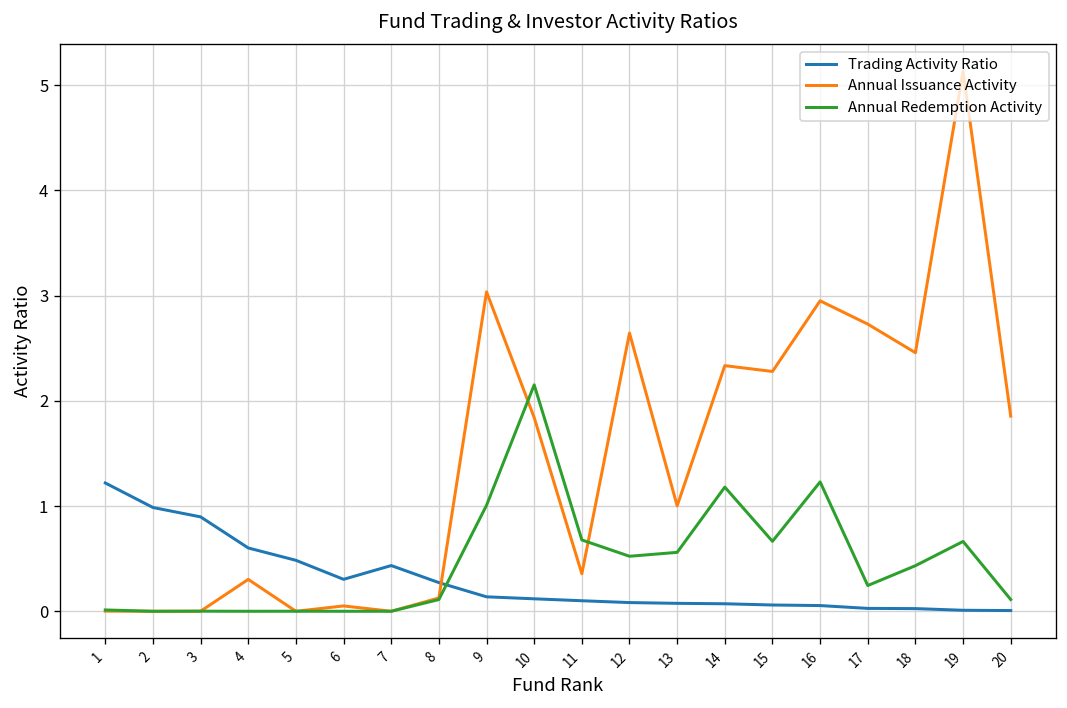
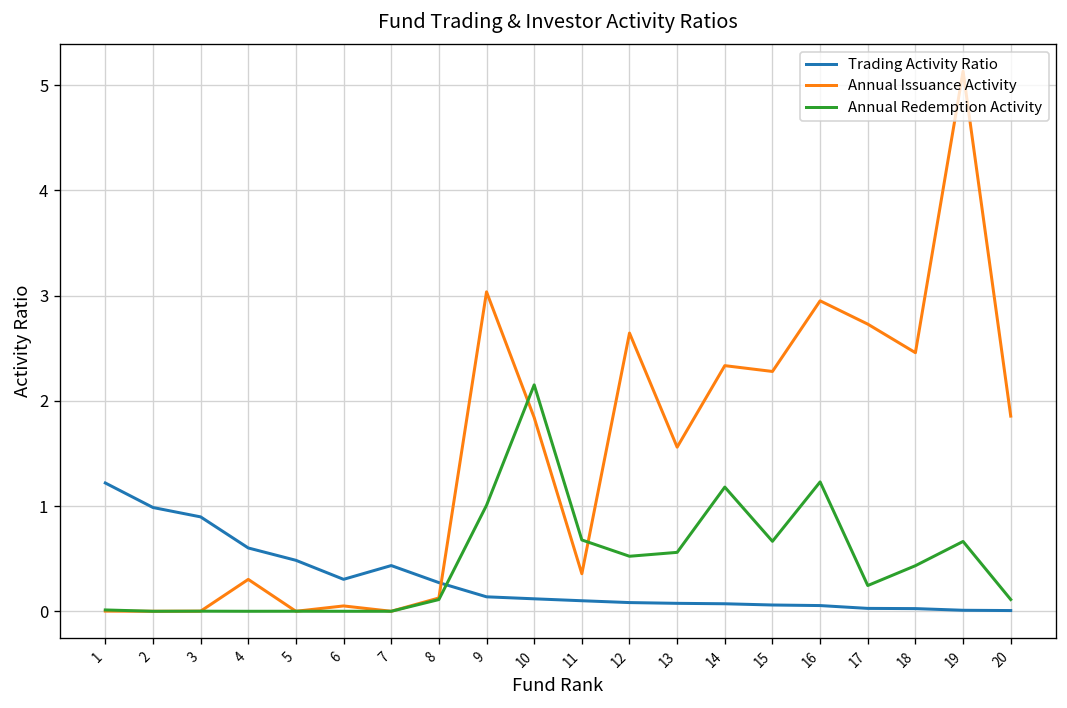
Annual Issuance Activity, 13: 1.0 -> 1.6
